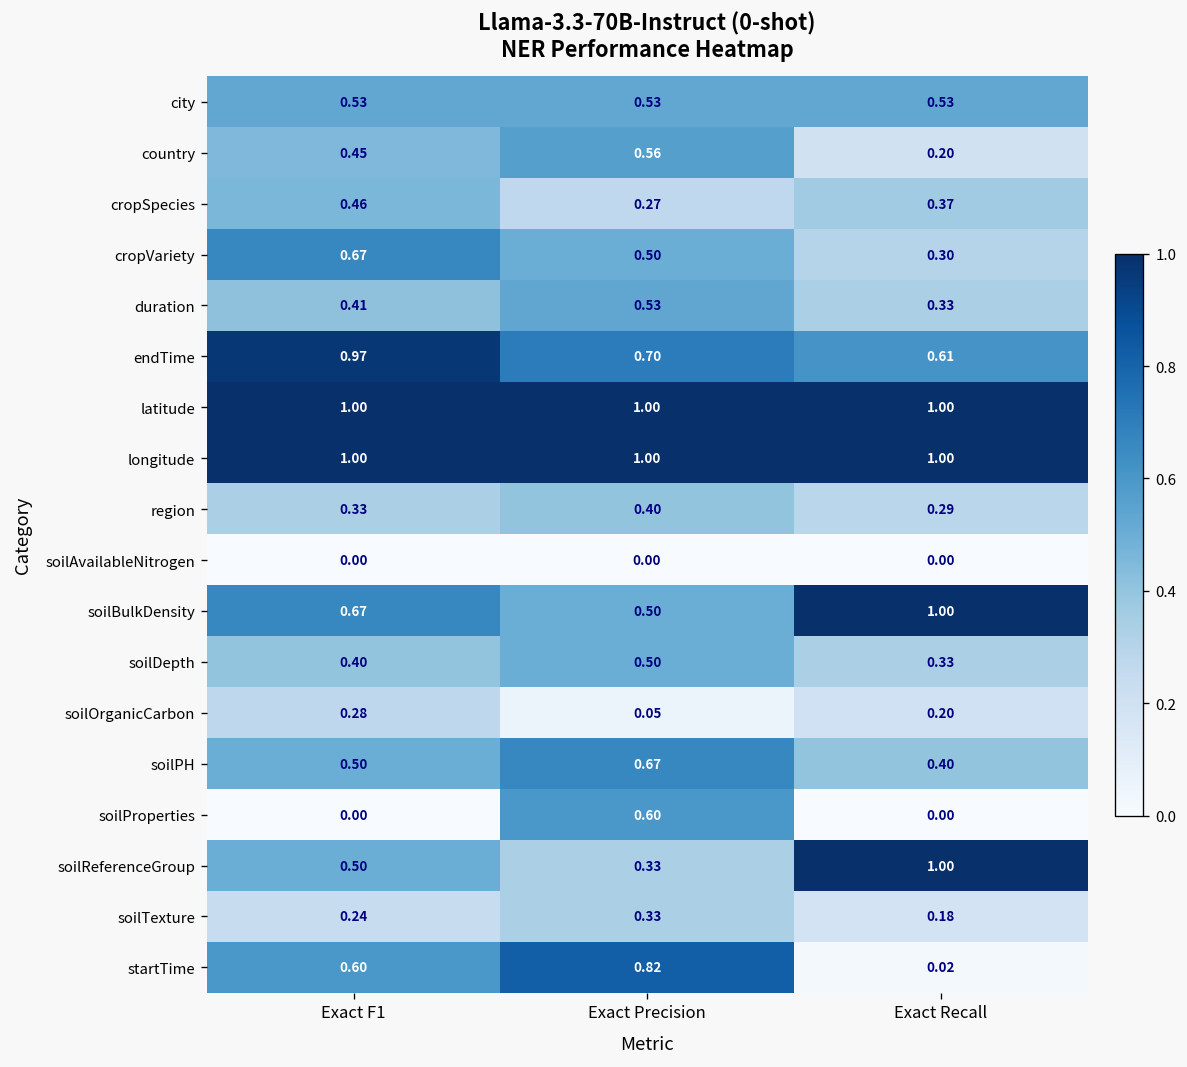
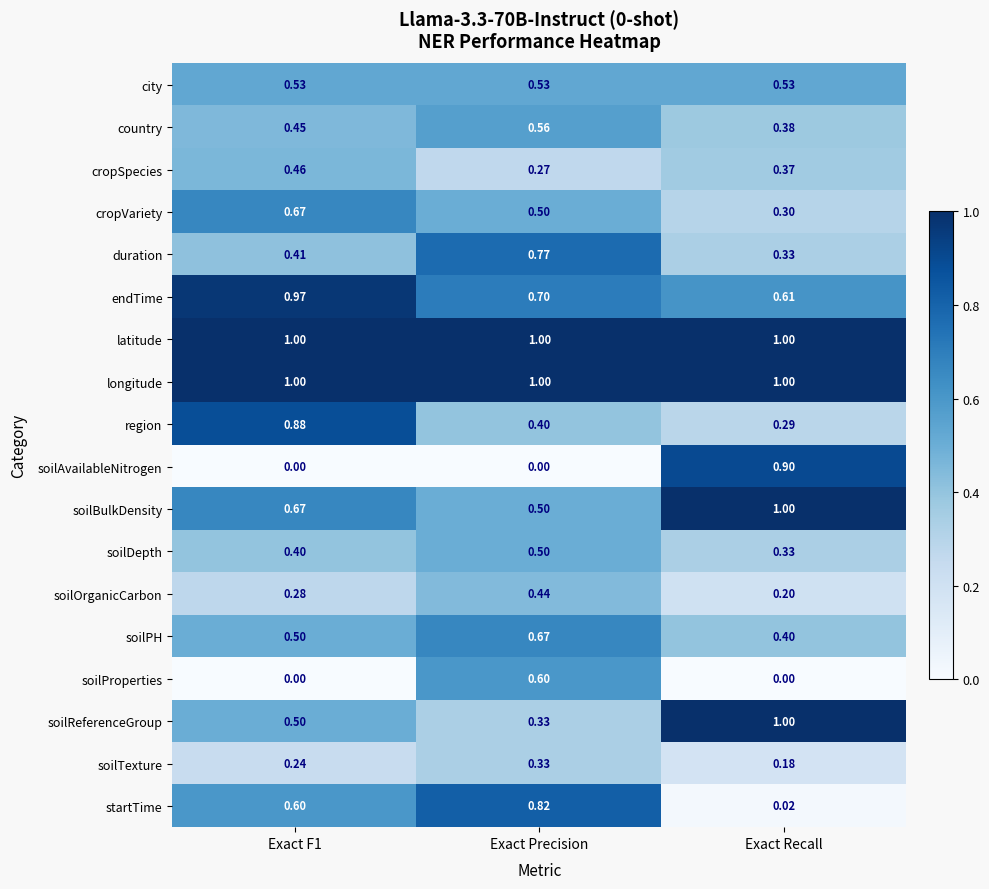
country, Exact Recall: 0.20 -> 0.38
duration, Exact Precision: 0.53 -> 0.77
region, Exact F1: 0.33 -> 0.88
soilAvailableNitrogen, Exact Recall: 0.00 -> 0.90
soilOrganicCarbon, Exact Precision: 0.05 -> 0.44
